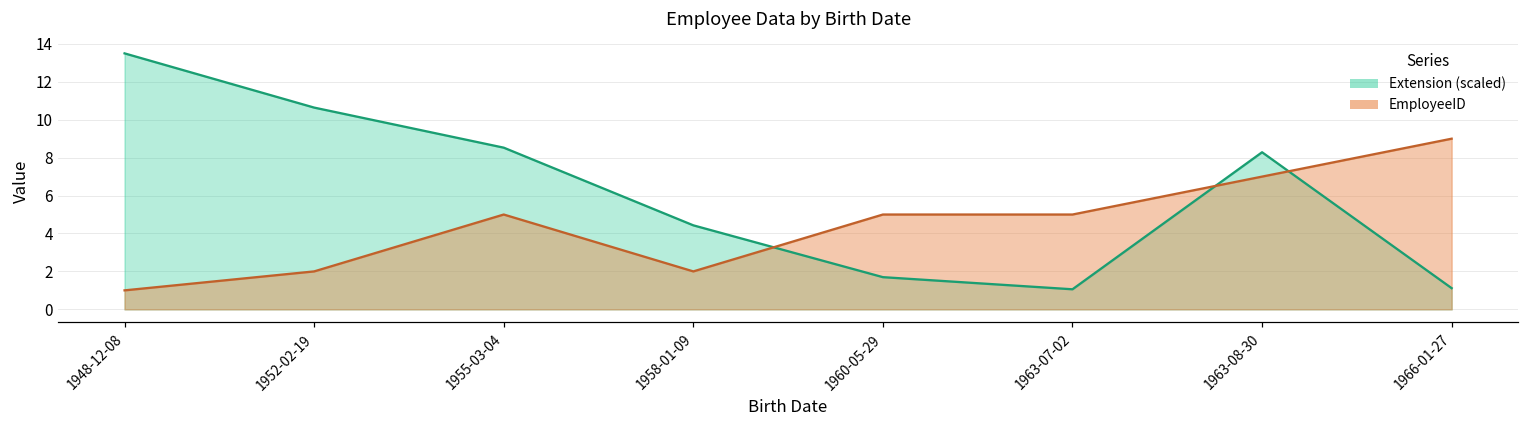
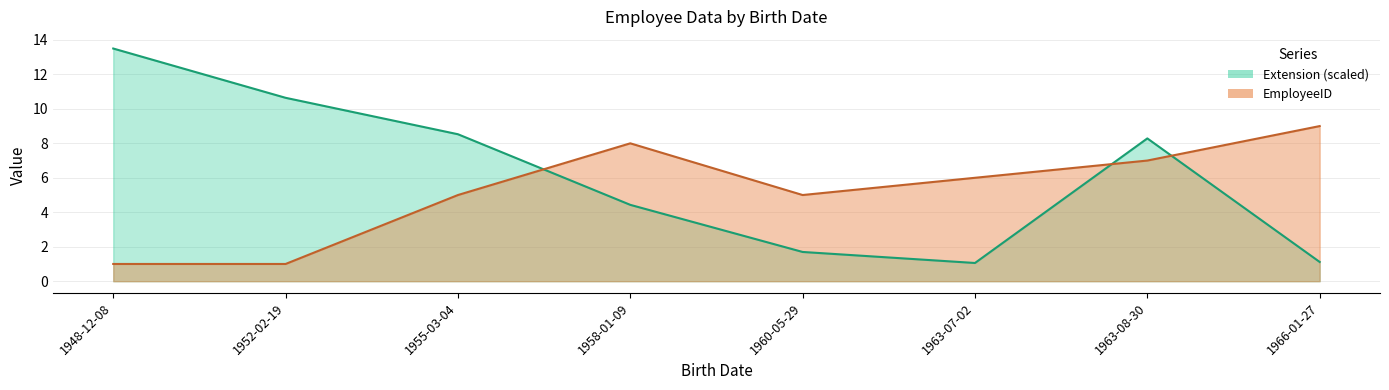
EmployeeID, 1952-02-19: 2 -> 1
EmployeeID, 1958-01-09: 2 -> 8
EmployeeID, 1963-07-02: 5 -> 6
